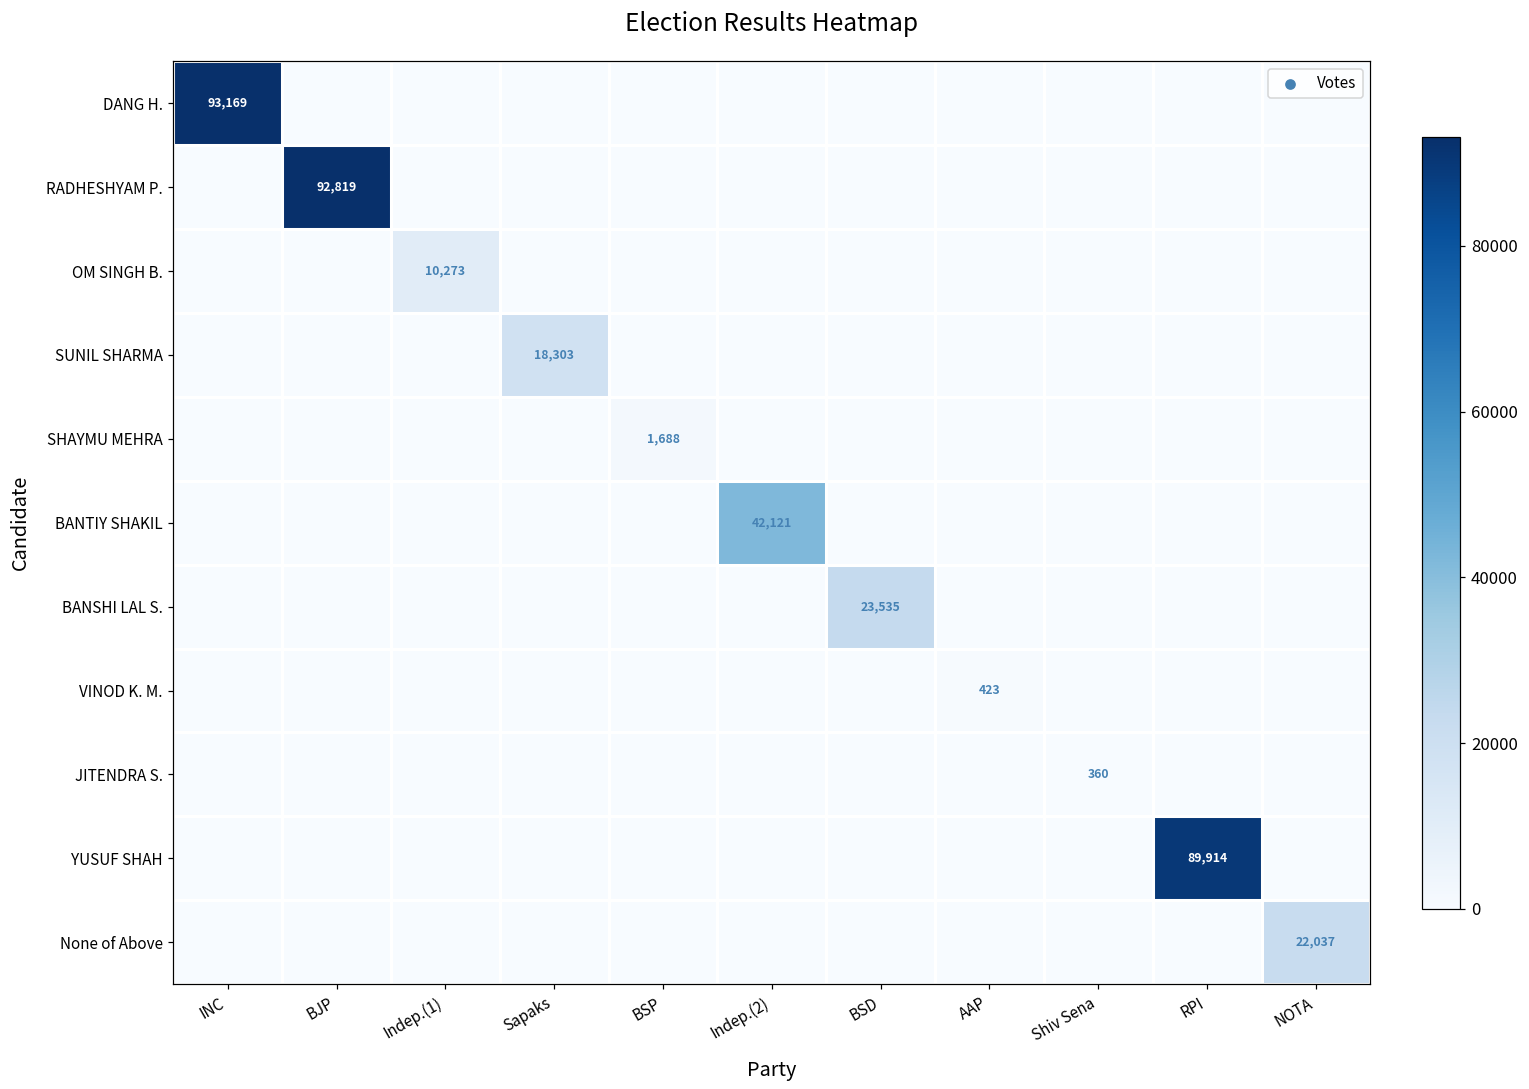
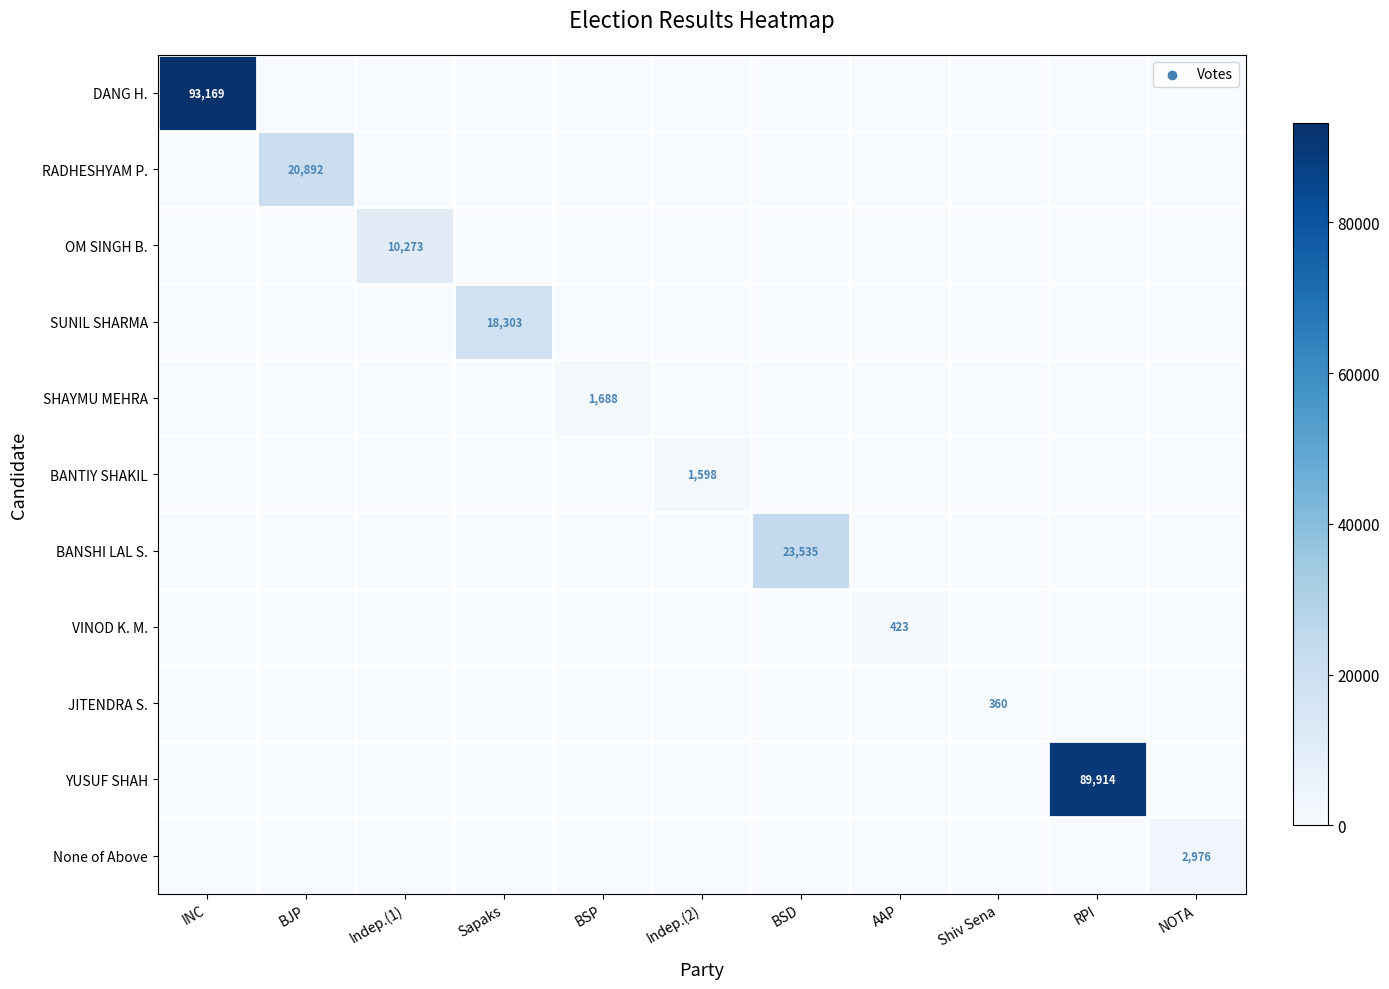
RADHESHYAM P., BJP: 92,819 -> 20,892
BANTIY SHAKIL, Indep.(2): 42,121 -> 1,598
None of Above, NOTA: 22,037 -> 2,976
